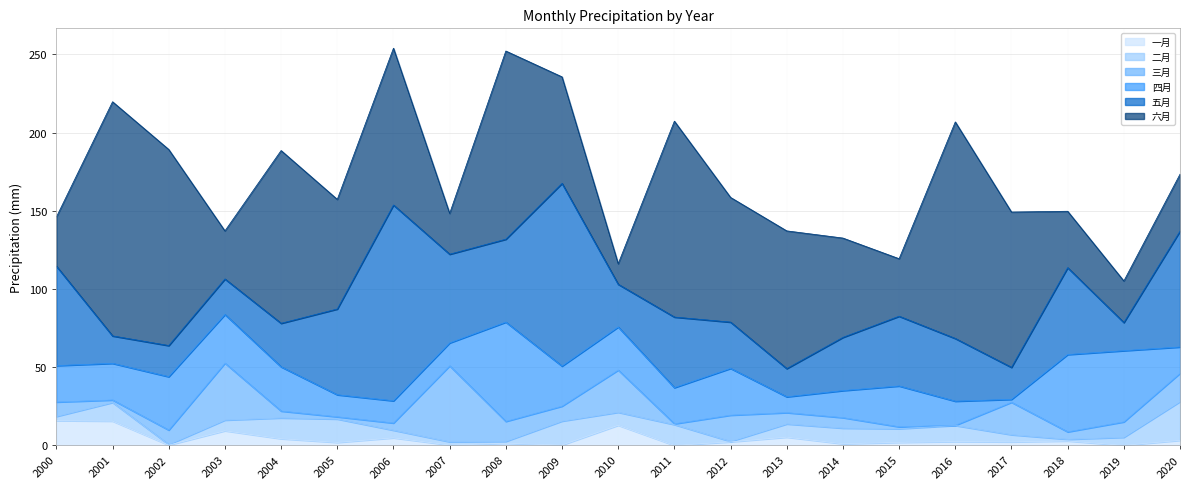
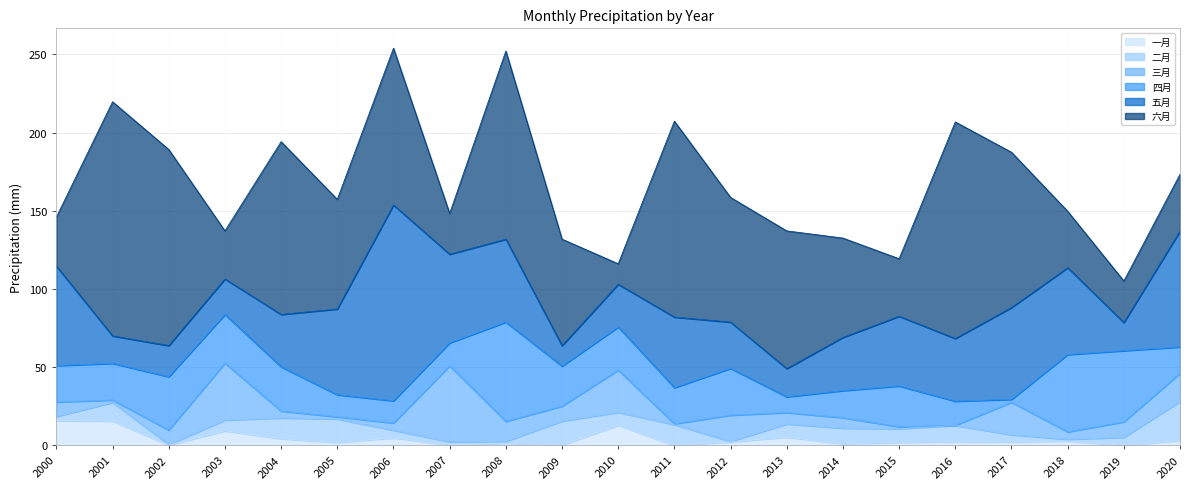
五月, 2004: 28 -> 34
五月, 2009: 117 -> 13
五月, 2017: 20 -> 59
